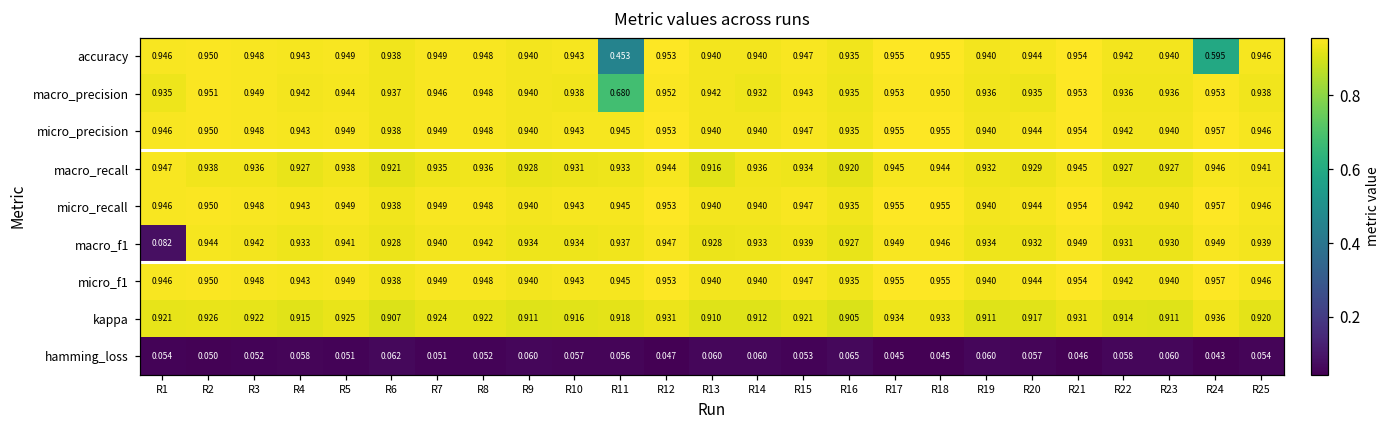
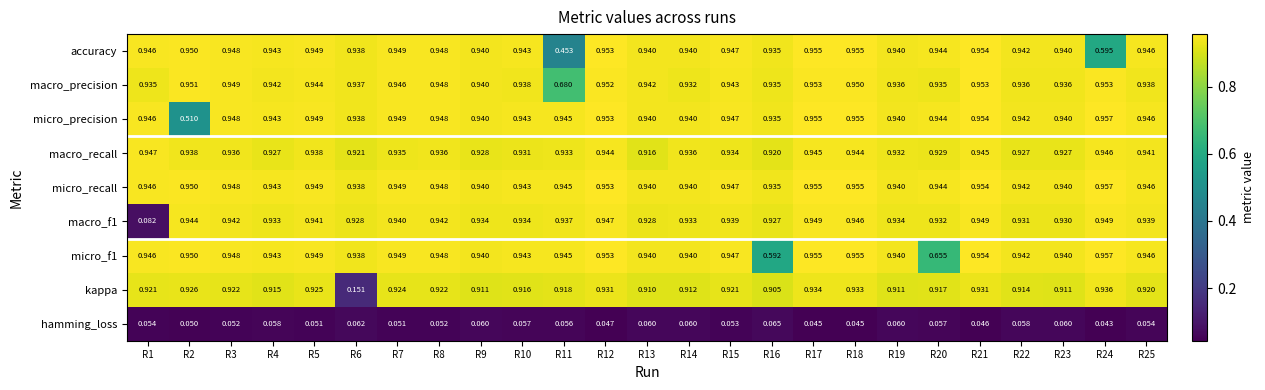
micro_precision, R2: 0.950 -> 0.510
micro_f1, R16: 0.935 -> 0.592
micro_f1, R20: 0.944 -> 0.655
kappa, R6: 0.907 -> 0.151
